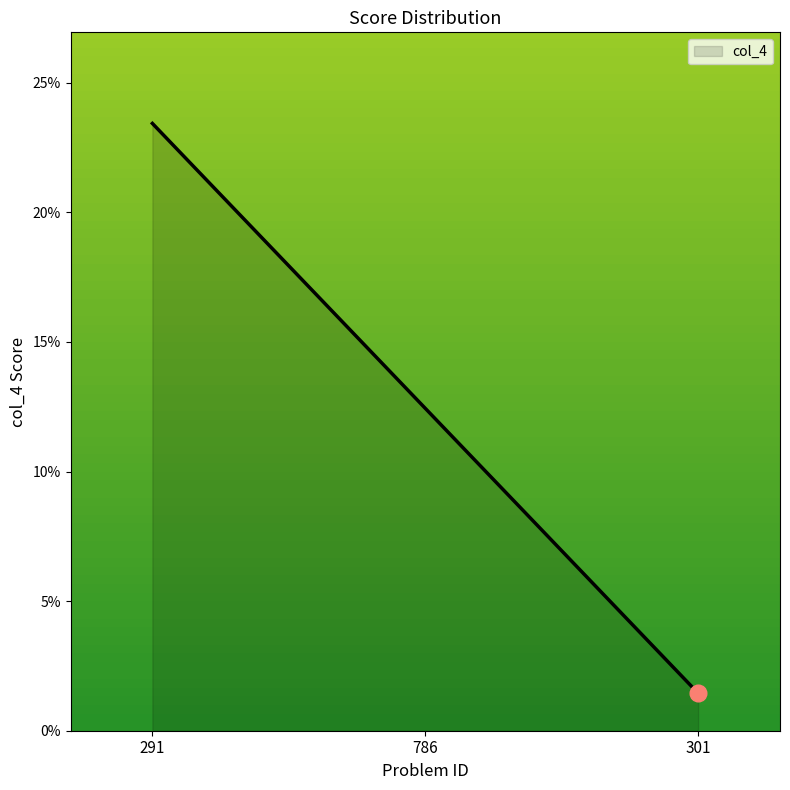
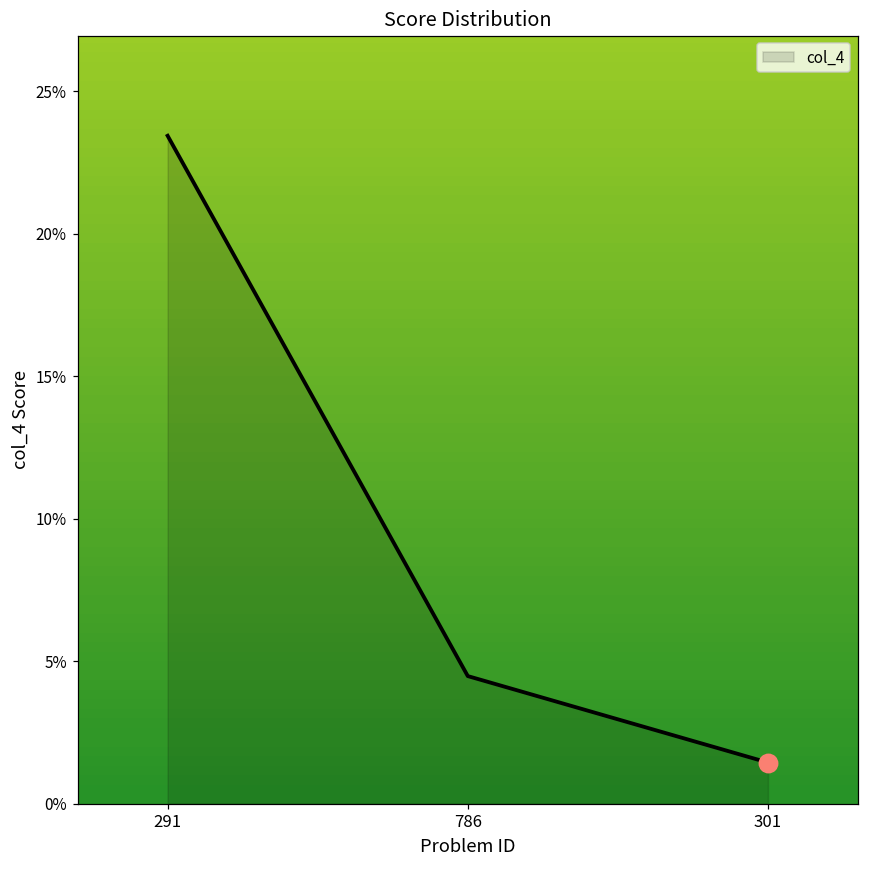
col_4, 786: 12.4% -> 4.5%
